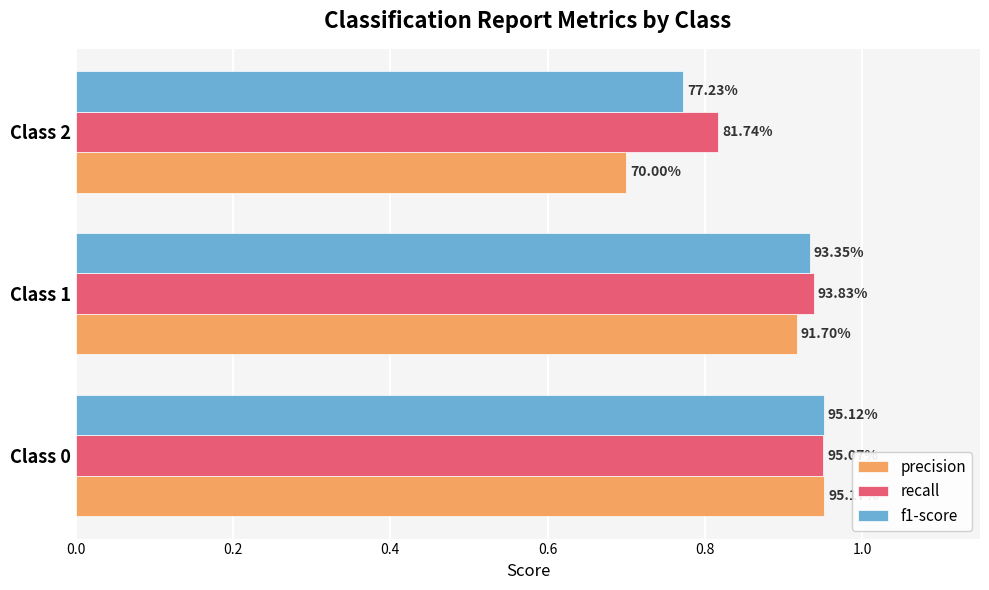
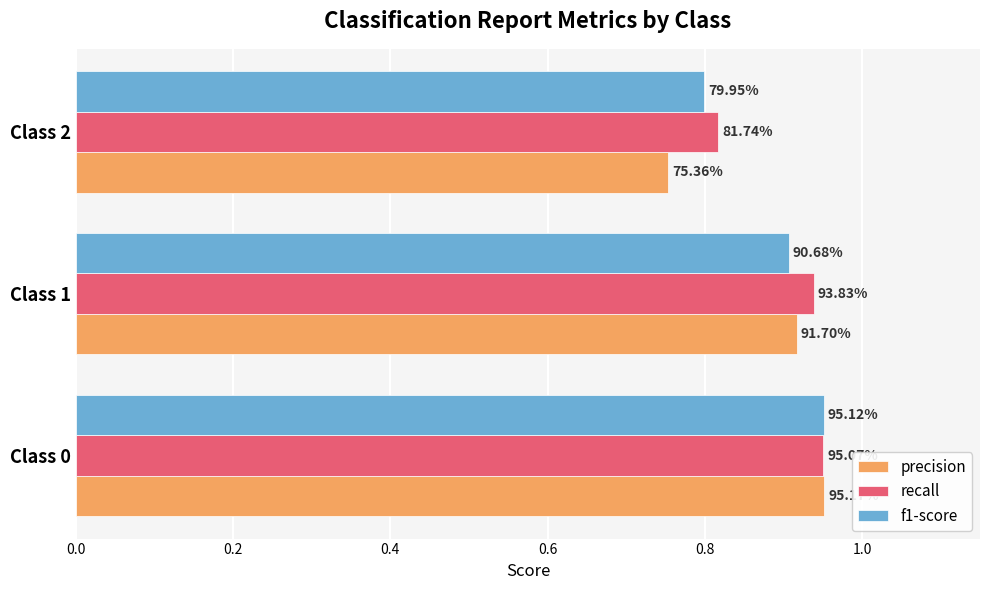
f1-score, Class 2: 77.23% -> 79.95%
precision, Class 2: 70.00% -> 75.36%
f1-score, Class 1: 93.35% -> 90.68%
